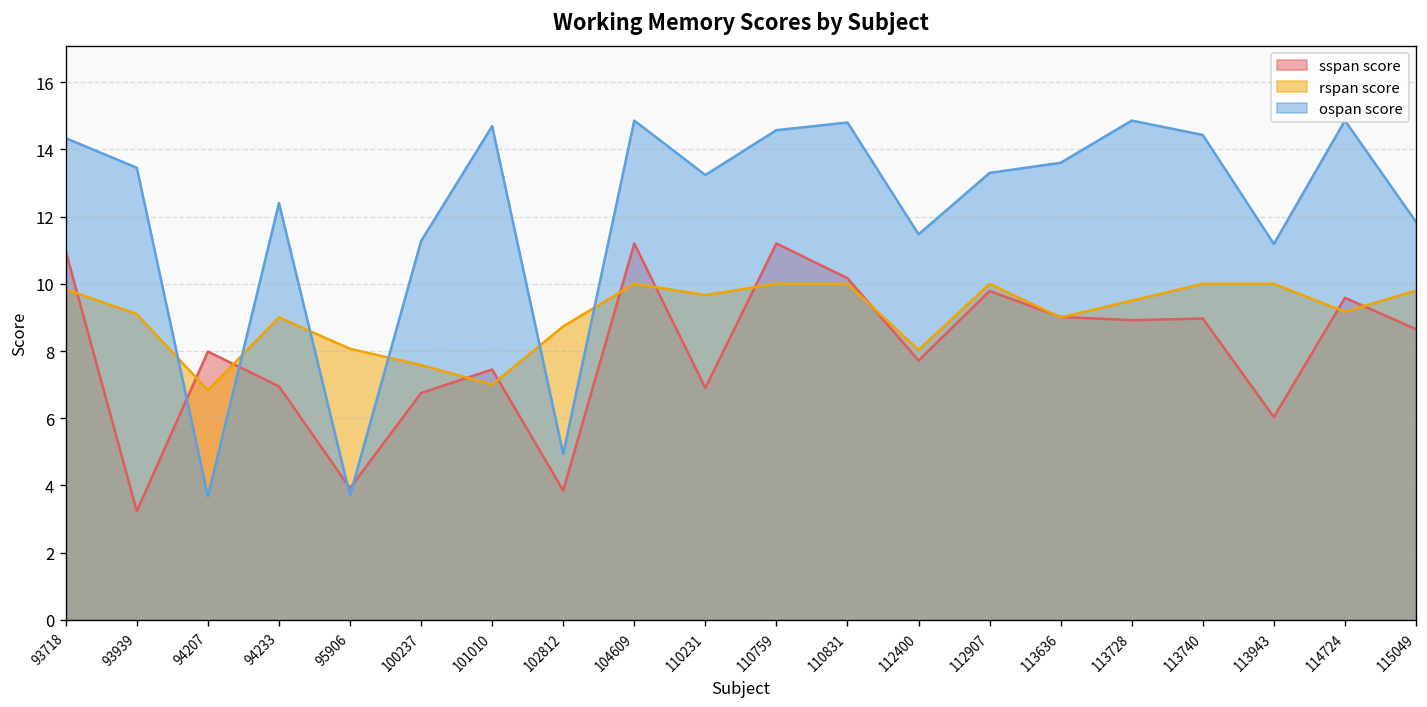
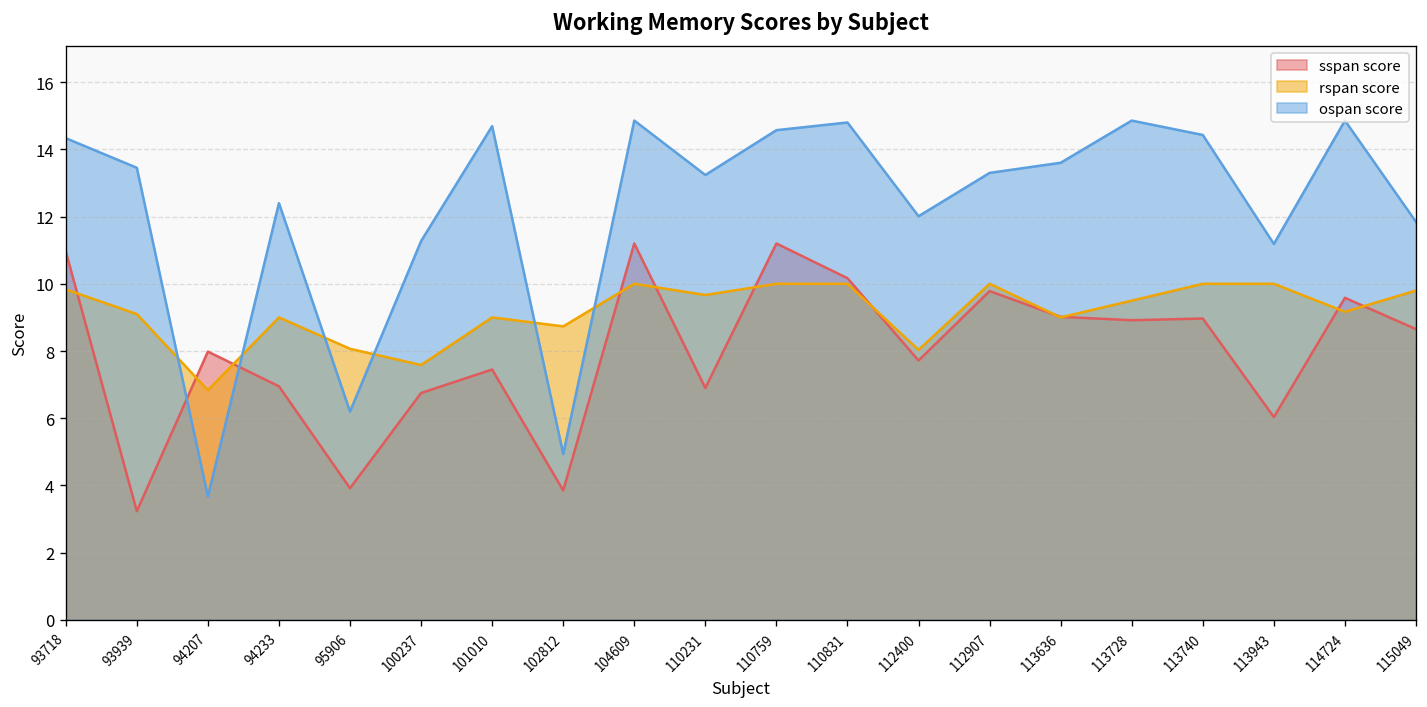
ospan score, 95906: 3.7 -> 6.2
rspan score, 101010: 7 -> 9
ospan score, 112400: 11.5 -> 12.0
